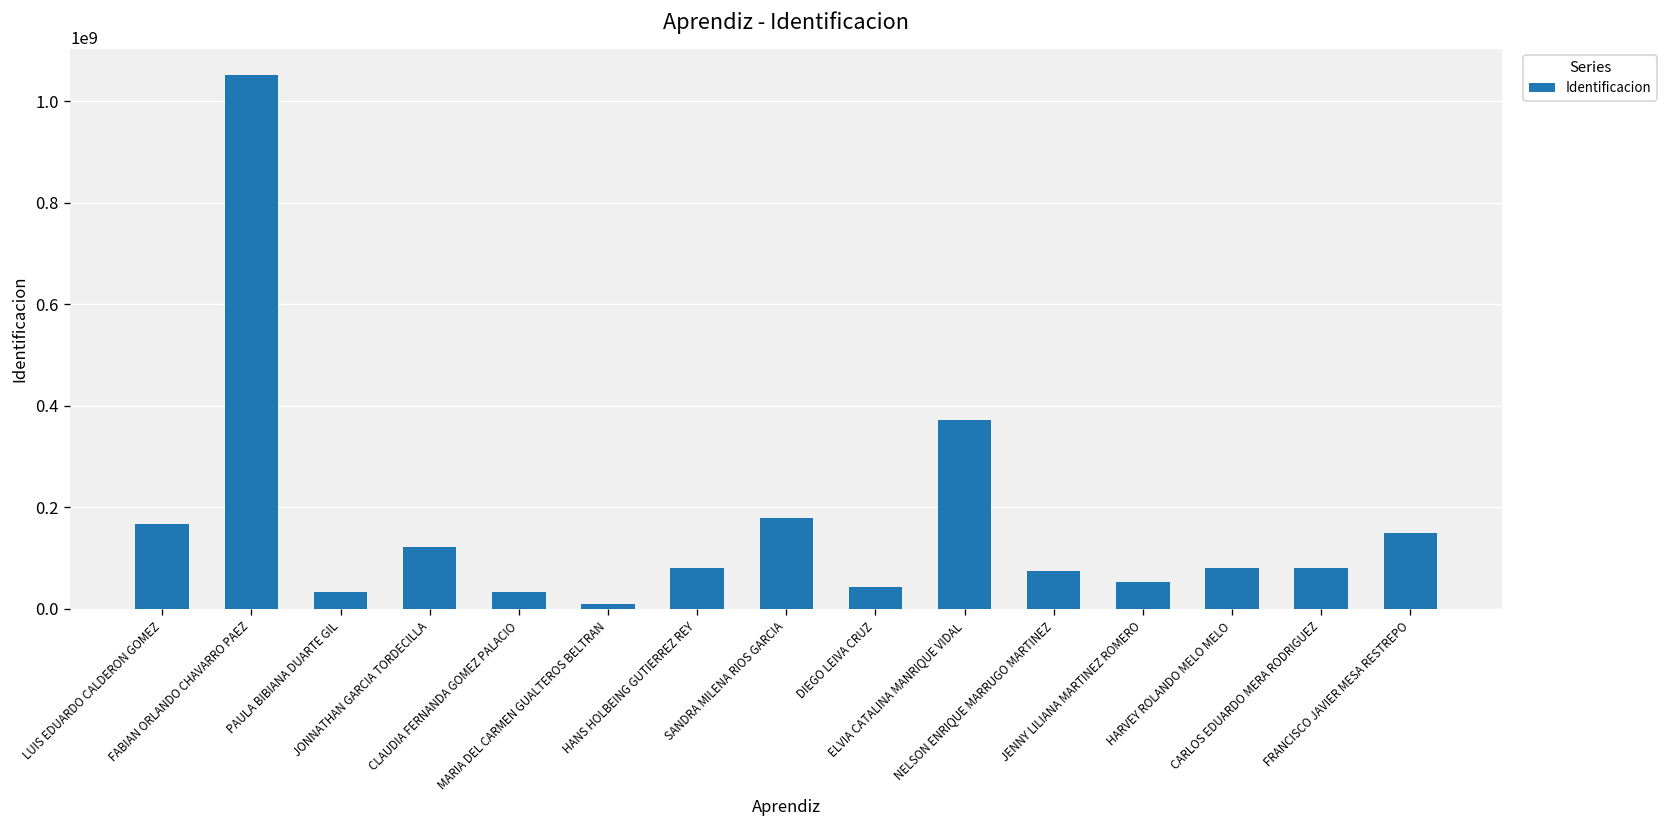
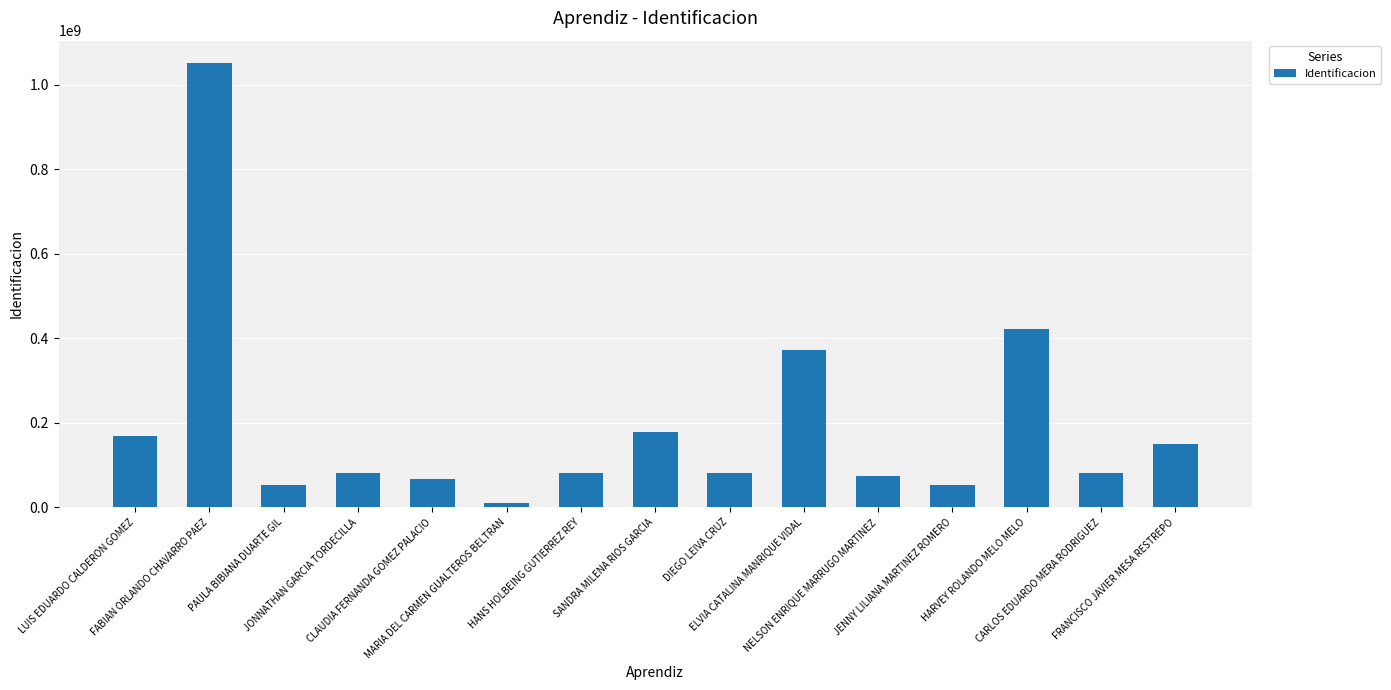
PAULA BIBIANA DUARTE GIL: 30000000 -> 50000000
JONNATHAN GARCIA TORDECILLA: 120000000 -> 80000000
CLAUDIA FERNANDA GOMEZ PALACIO: 30000000 -> 70000000
DIEGO LEIVA CRUZ: 40000000 -> 80000000
HARVEY ROLANDO MELO MELO: 80000000 -> 420000000
